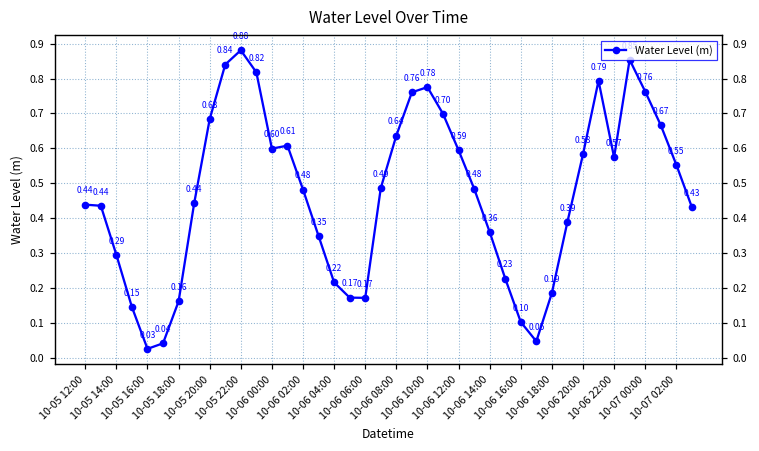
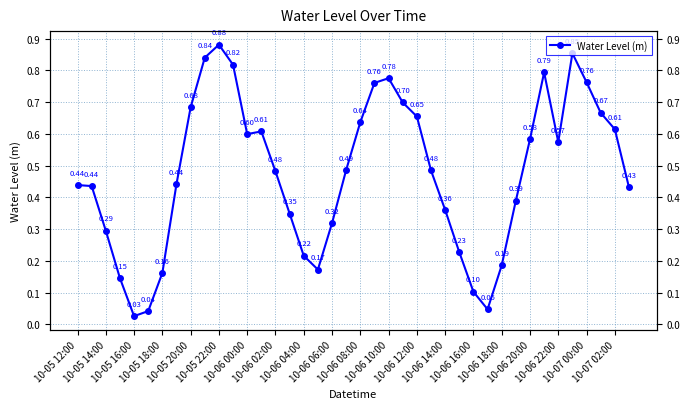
10-06 06:00: 0.17 -> 0.32
10-06 12:00: 0.59 -> 0.65
10-07 02:00: 0.55 -> 0.61
